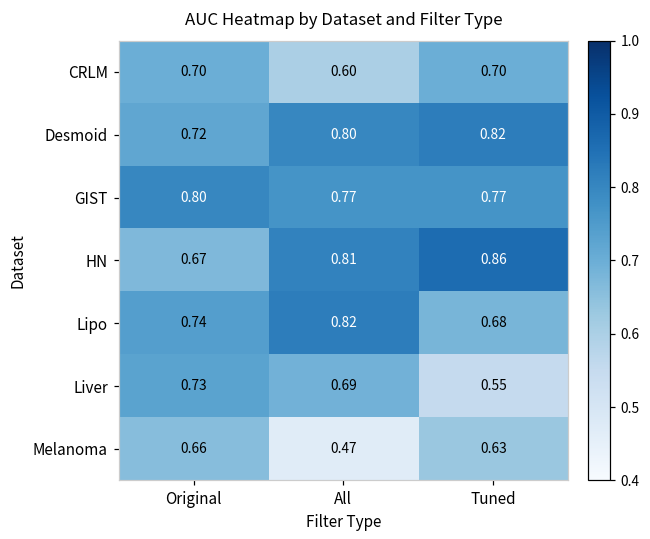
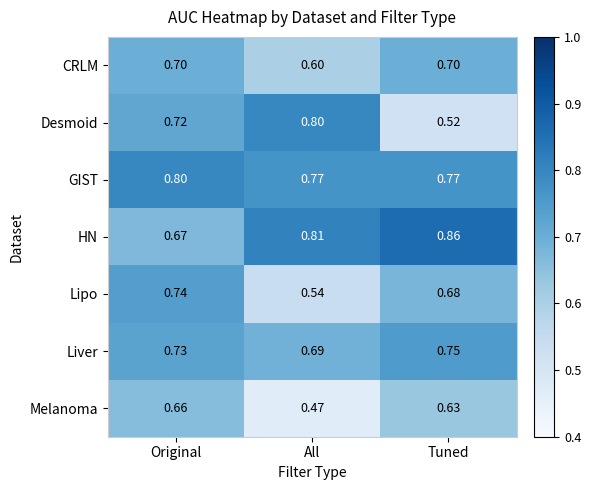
Desmoid, Tuned: 0.82 -> 0.52
Lipo, All: 0.82 -> 0.54
Liver, Tuned: 0.55 -> 0.75
